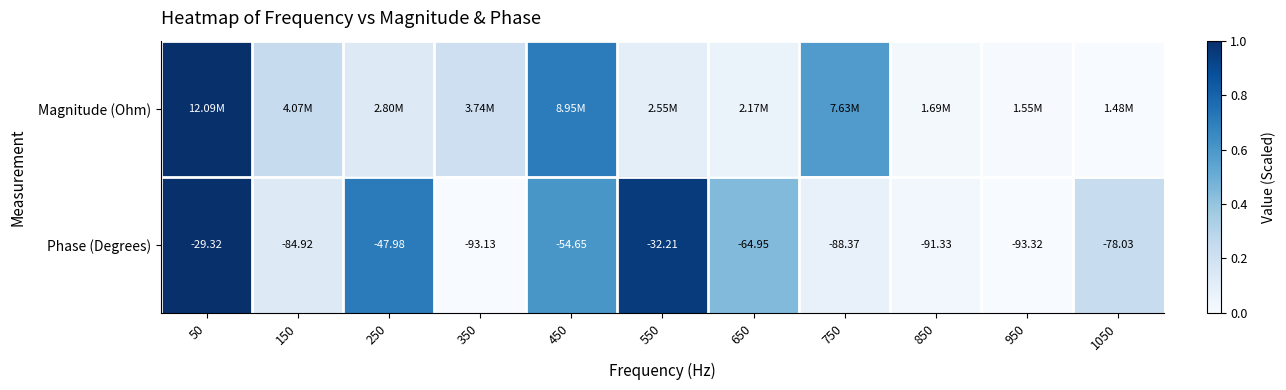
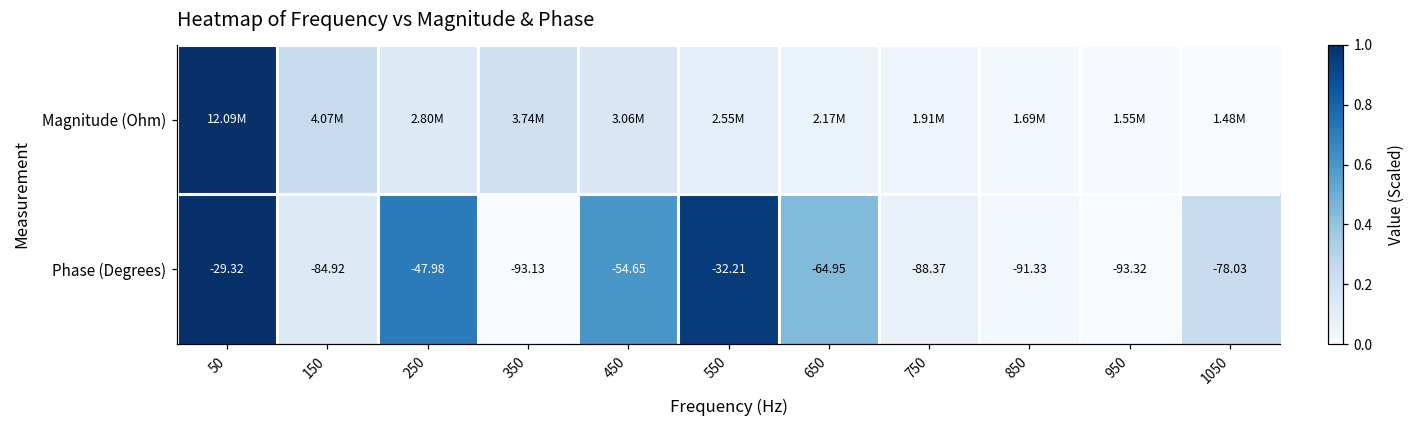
Magnitude (Ohm), 450: 8.95M -> 3.06M
Magnitude (Ohm), 750: 7.63M -> 1.91M
